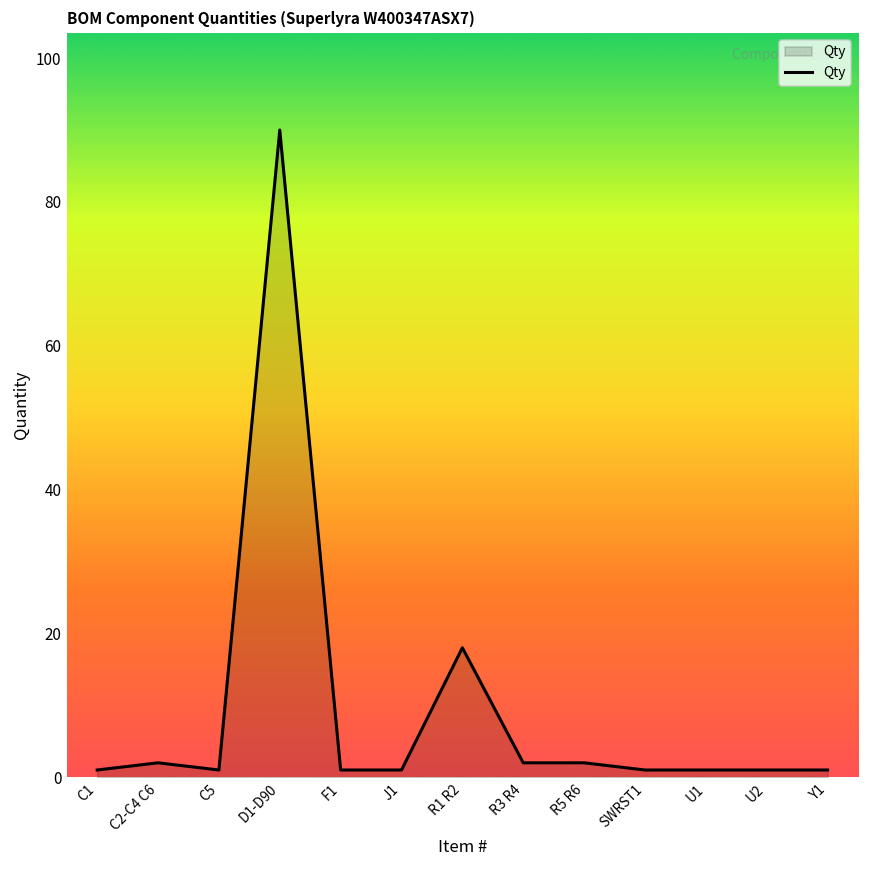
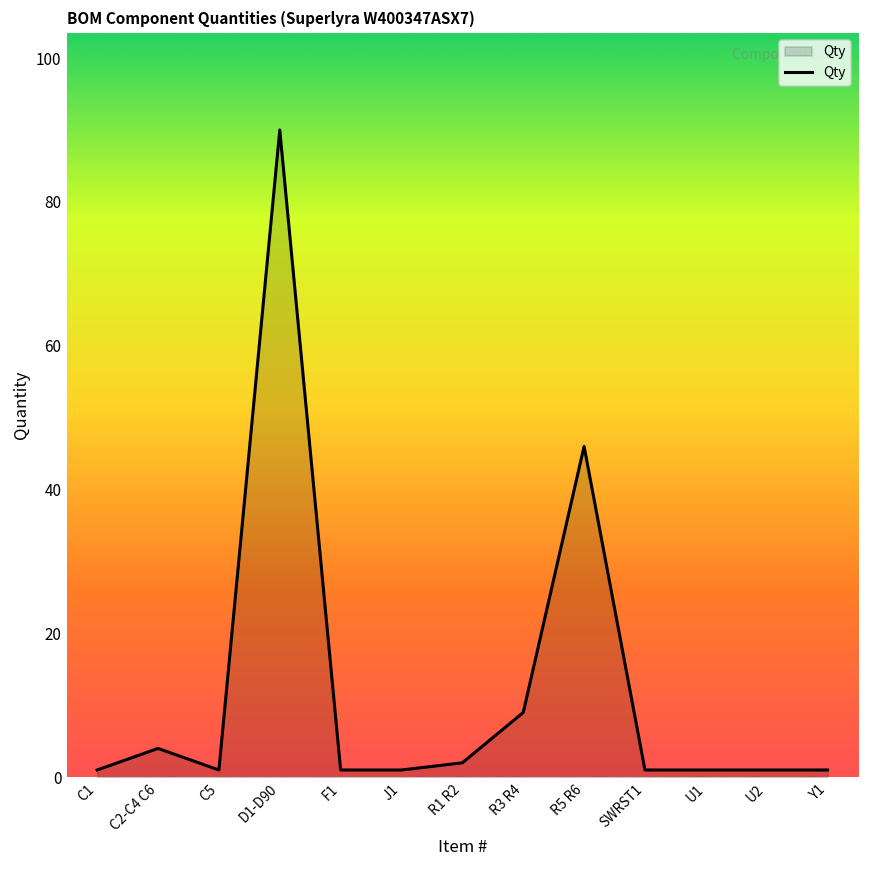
C2-C4 C6: 2 -> 4
R1 R2: 18 -> 2
R3 R4: 2 -> 9
R5 R6: 2 -> 46
